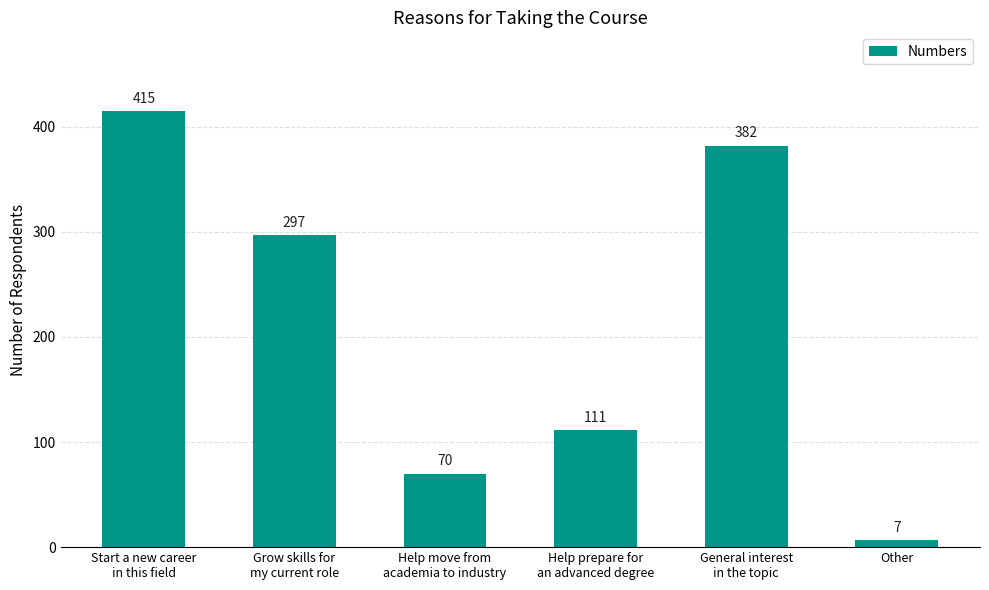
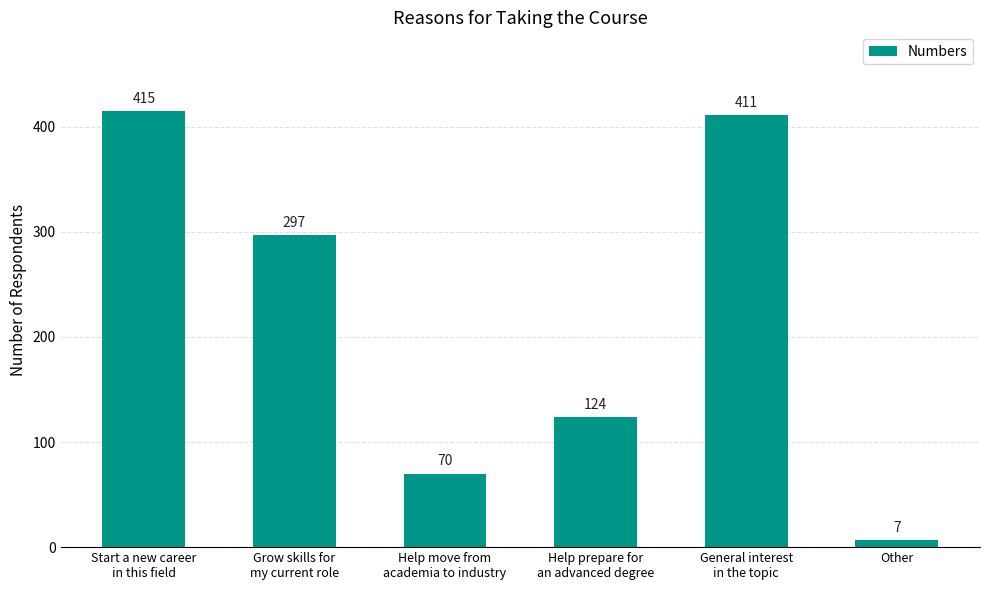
Help prepare for an advanced degree: 111 -> 124
General interest in the topic: 382 -> 411
